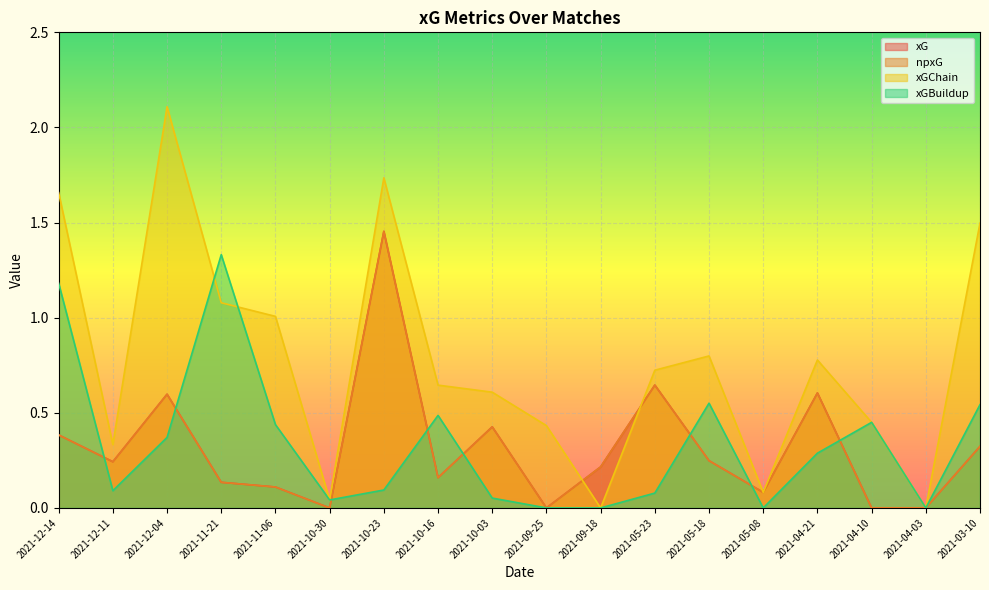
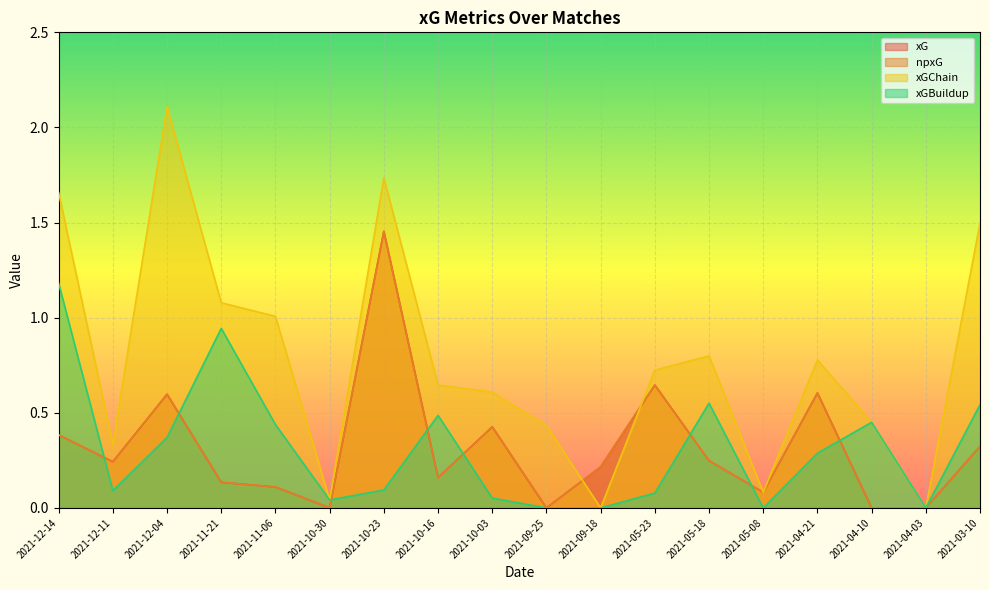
xGBuildup, 2021-11-21: 1.33 -> 0.94
